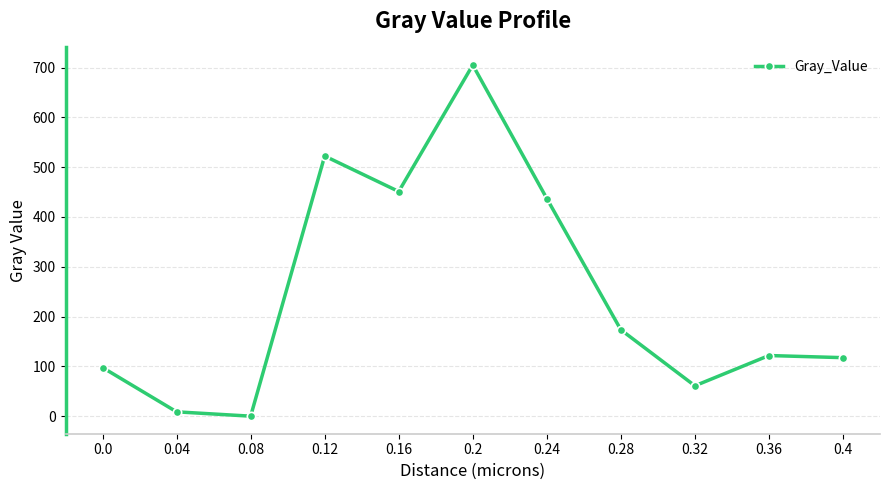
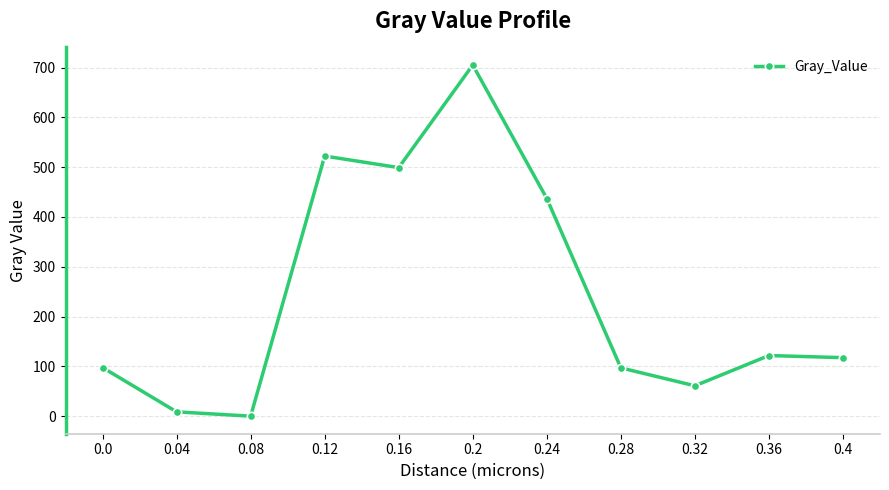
0.16: 450 -> 500
0.28: 170 -> 100
